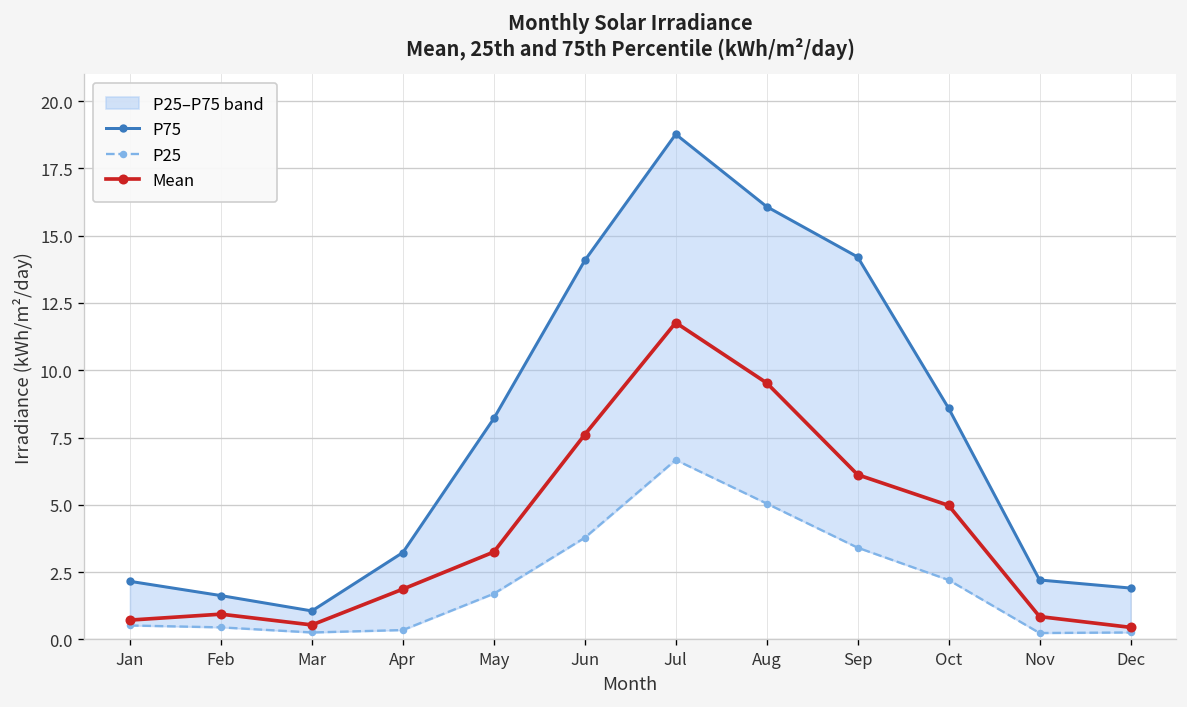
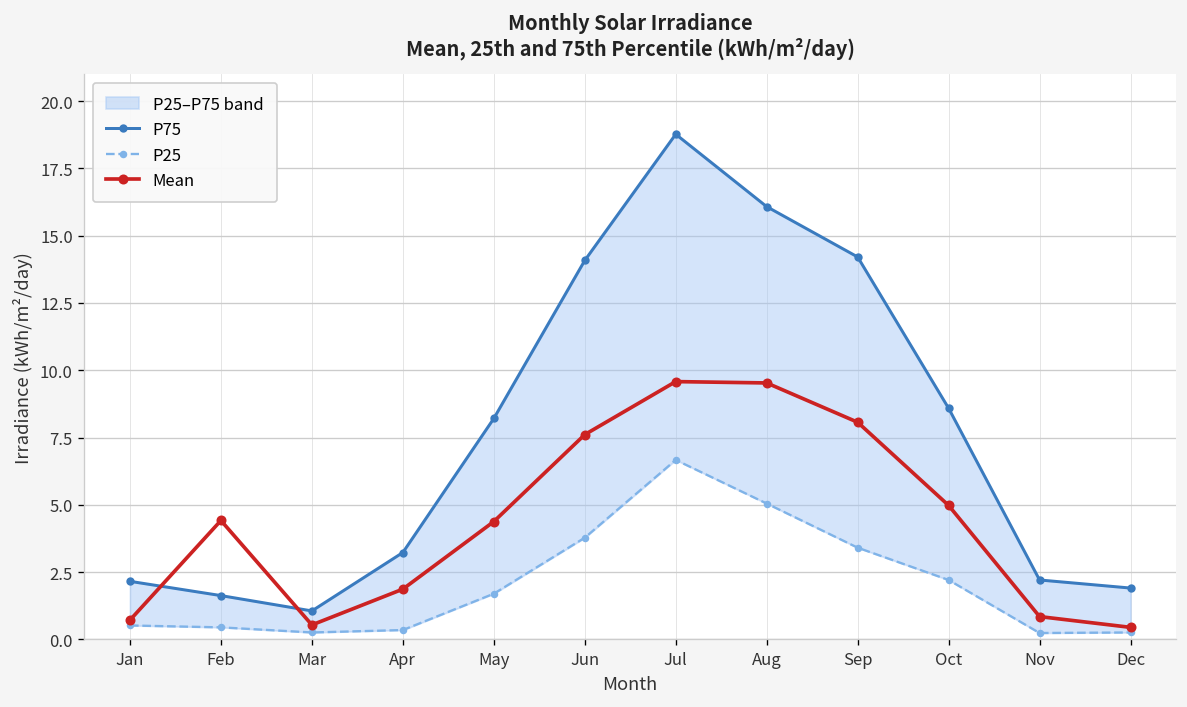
Mean, Feb: 0.9 -> 4.4
Mean, May: 3.3 -> 4.4
Mean, Jul: 11.8 -> 9.6
Mean, Sep: 6.1 -> 8.1
